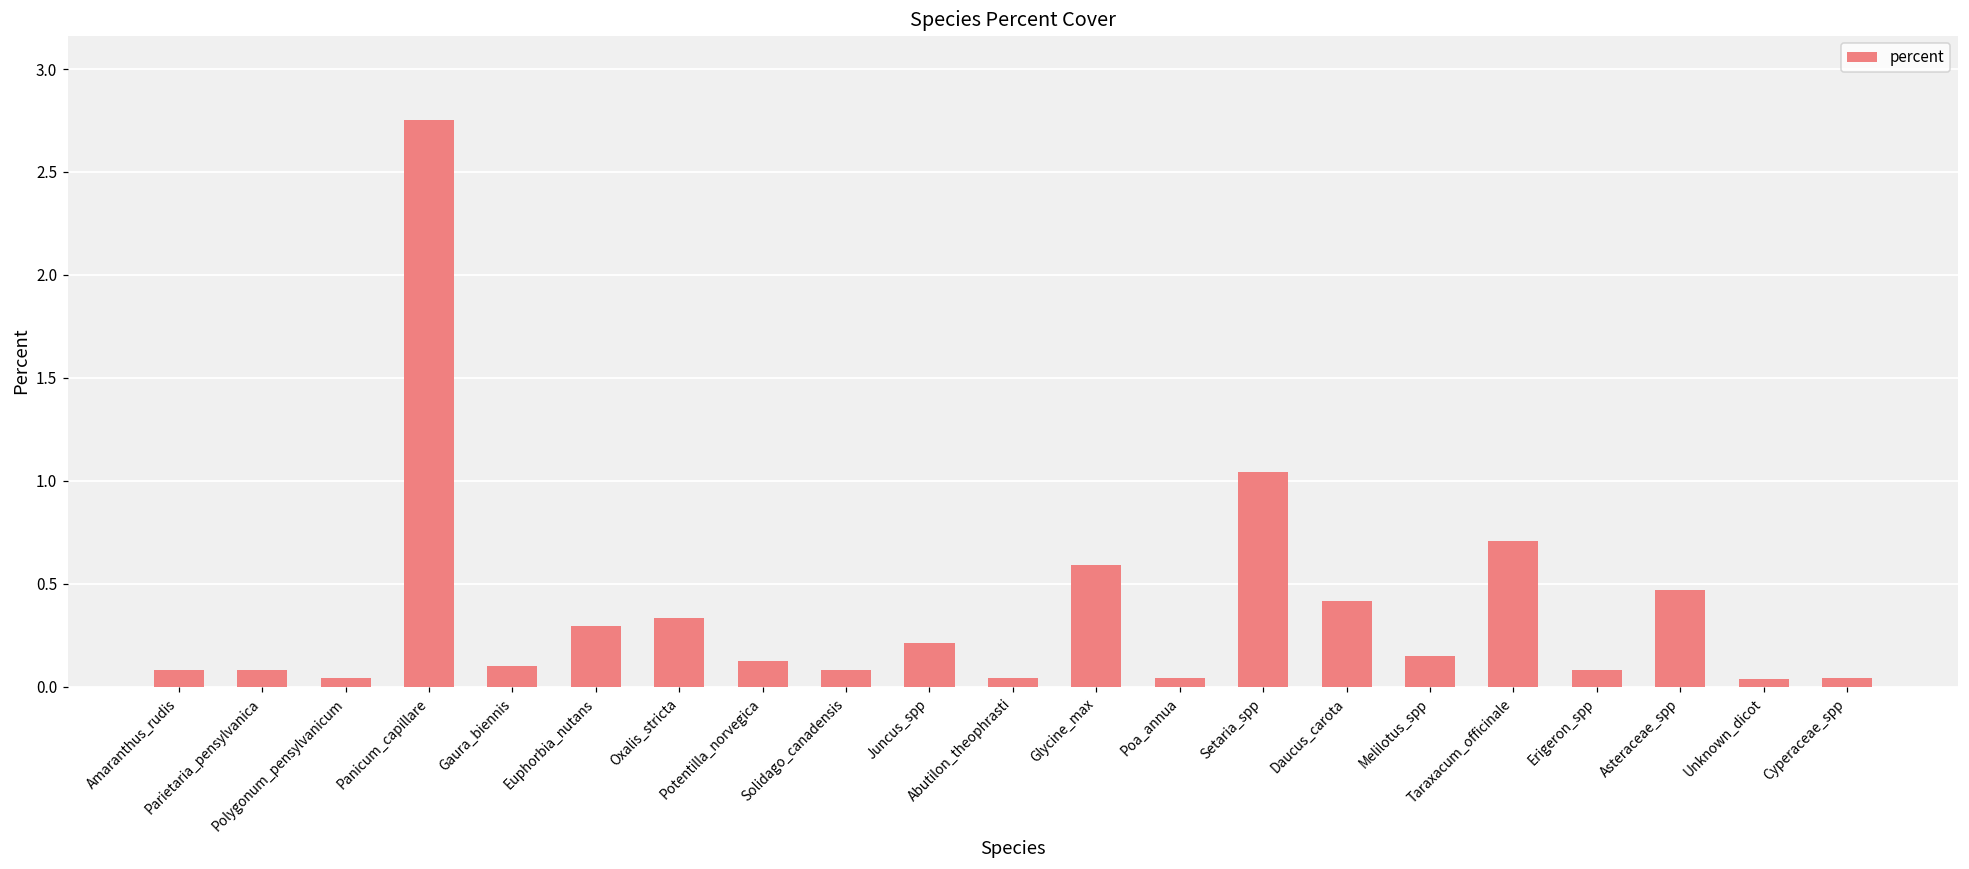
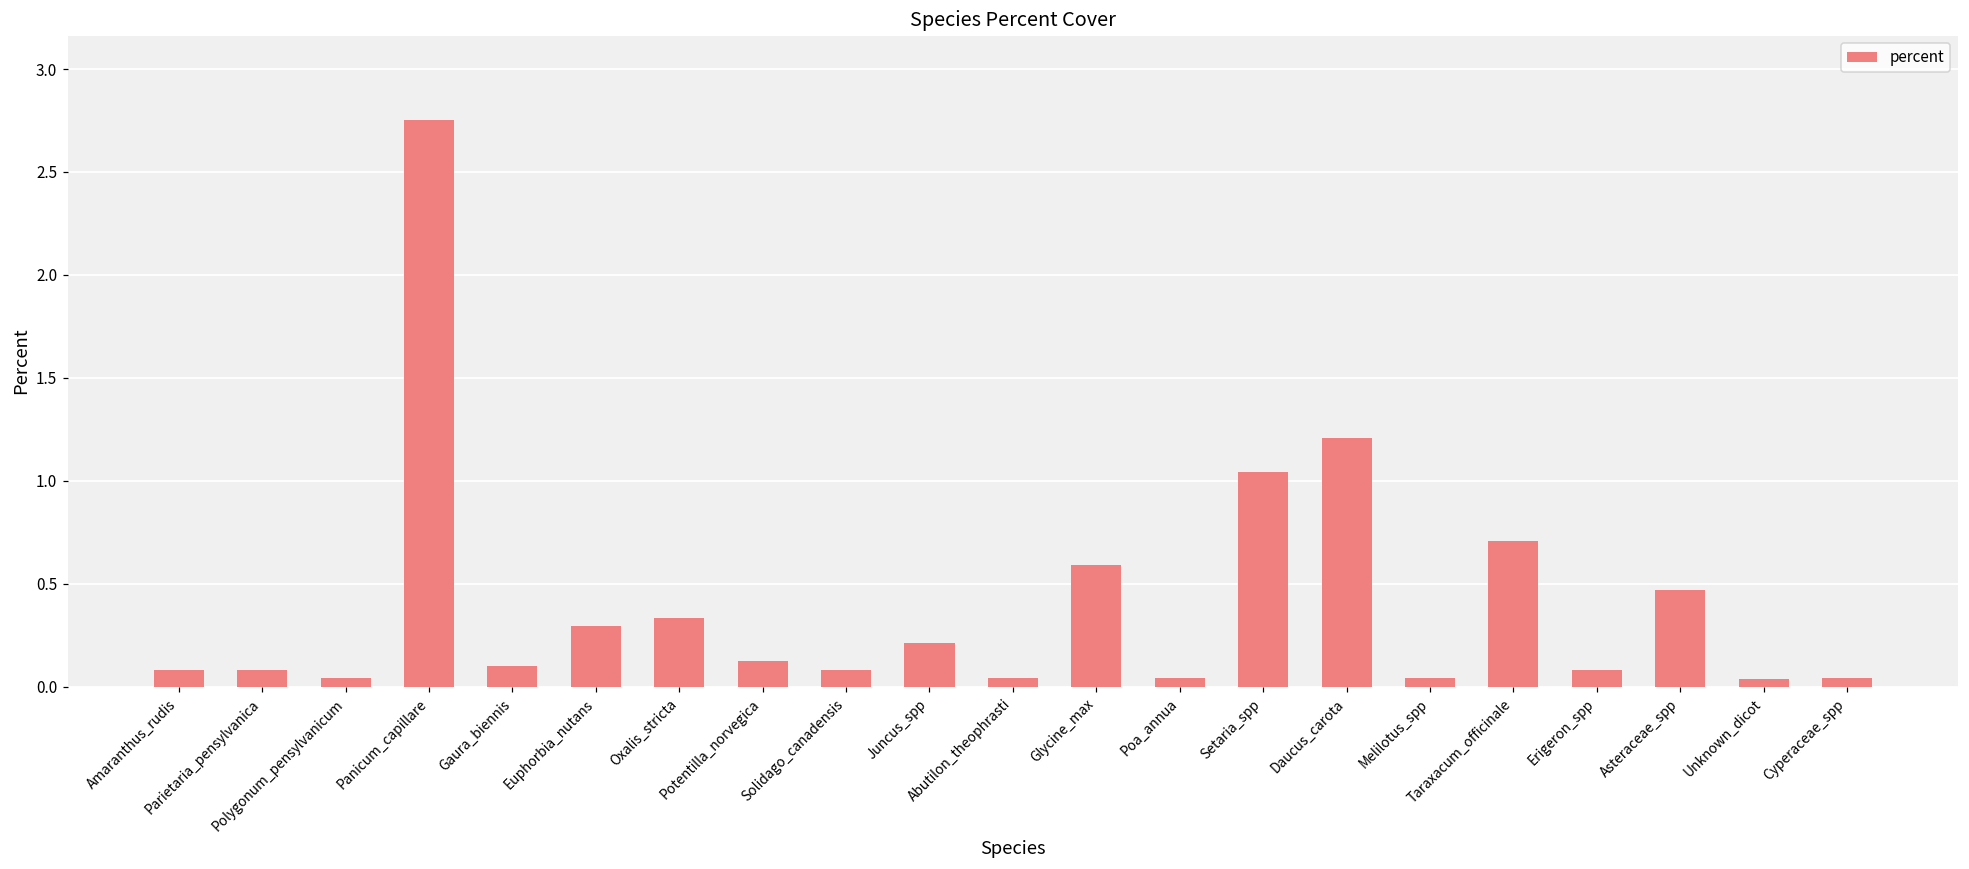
Daucus_carota: 0.42 -> 1.21
Melilotus_spp: 0.15 -> 0.04
